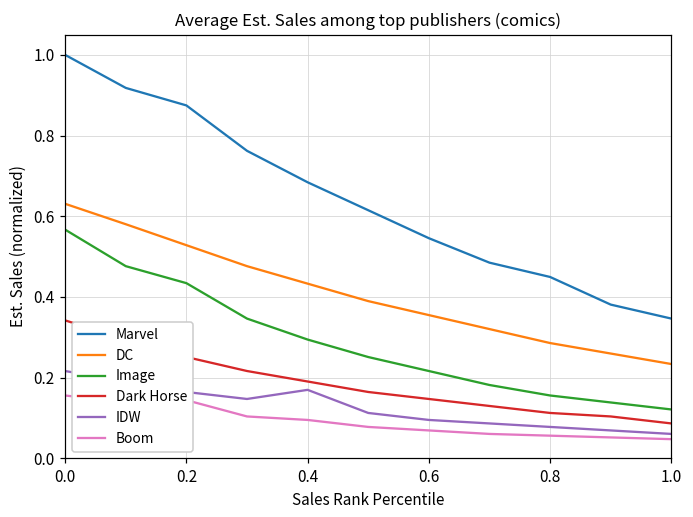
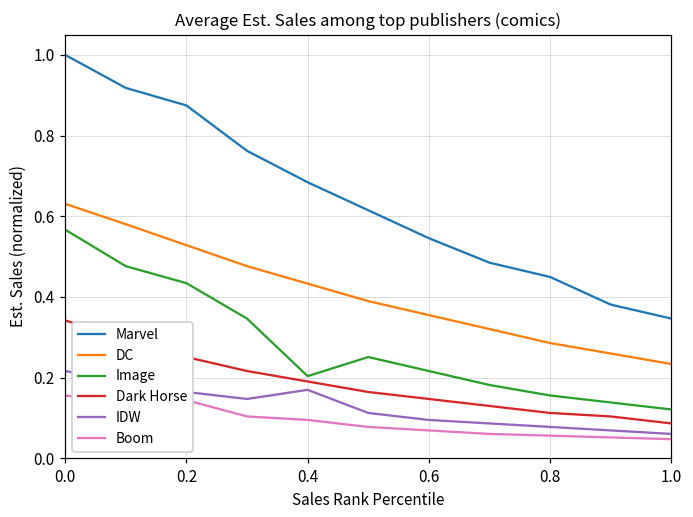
Image, 0.4: 0.29 -> 0.20
